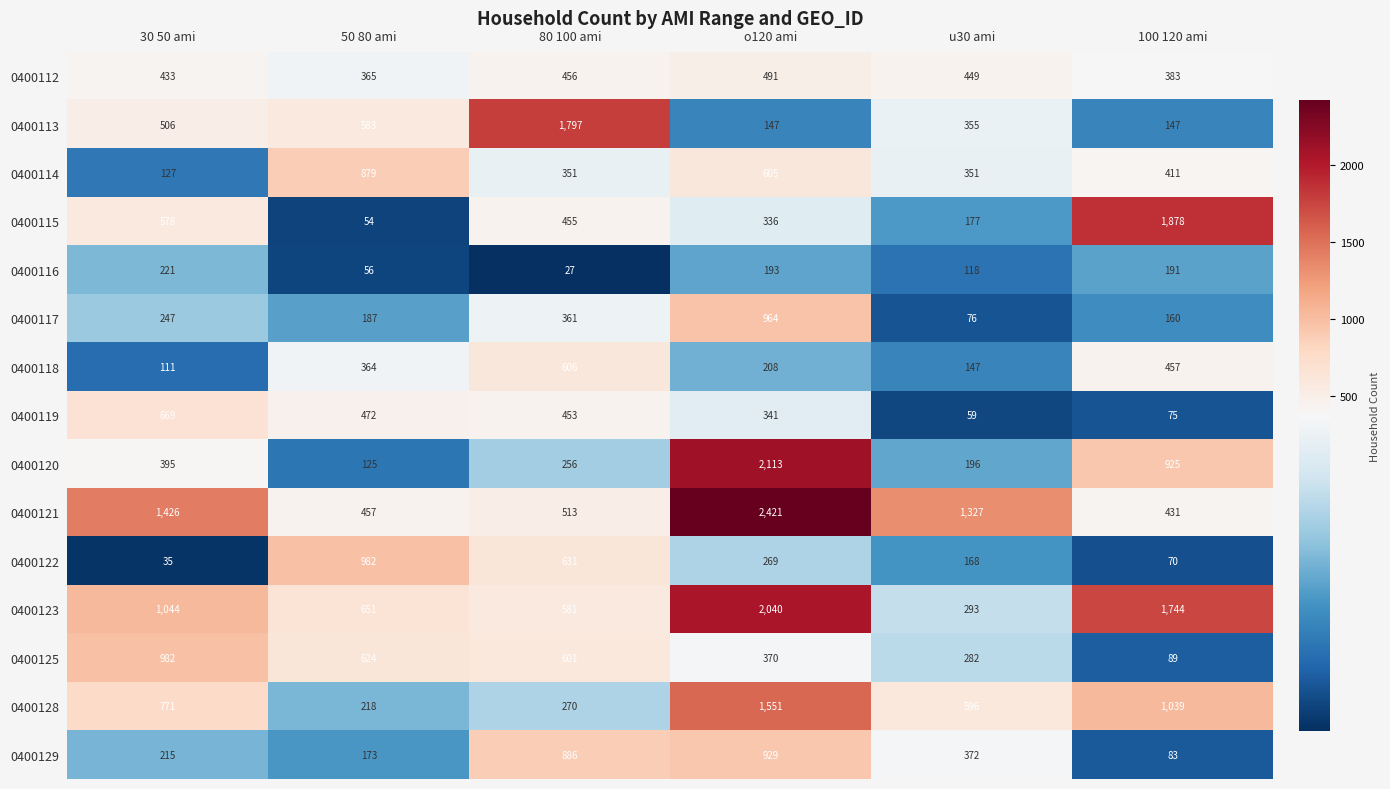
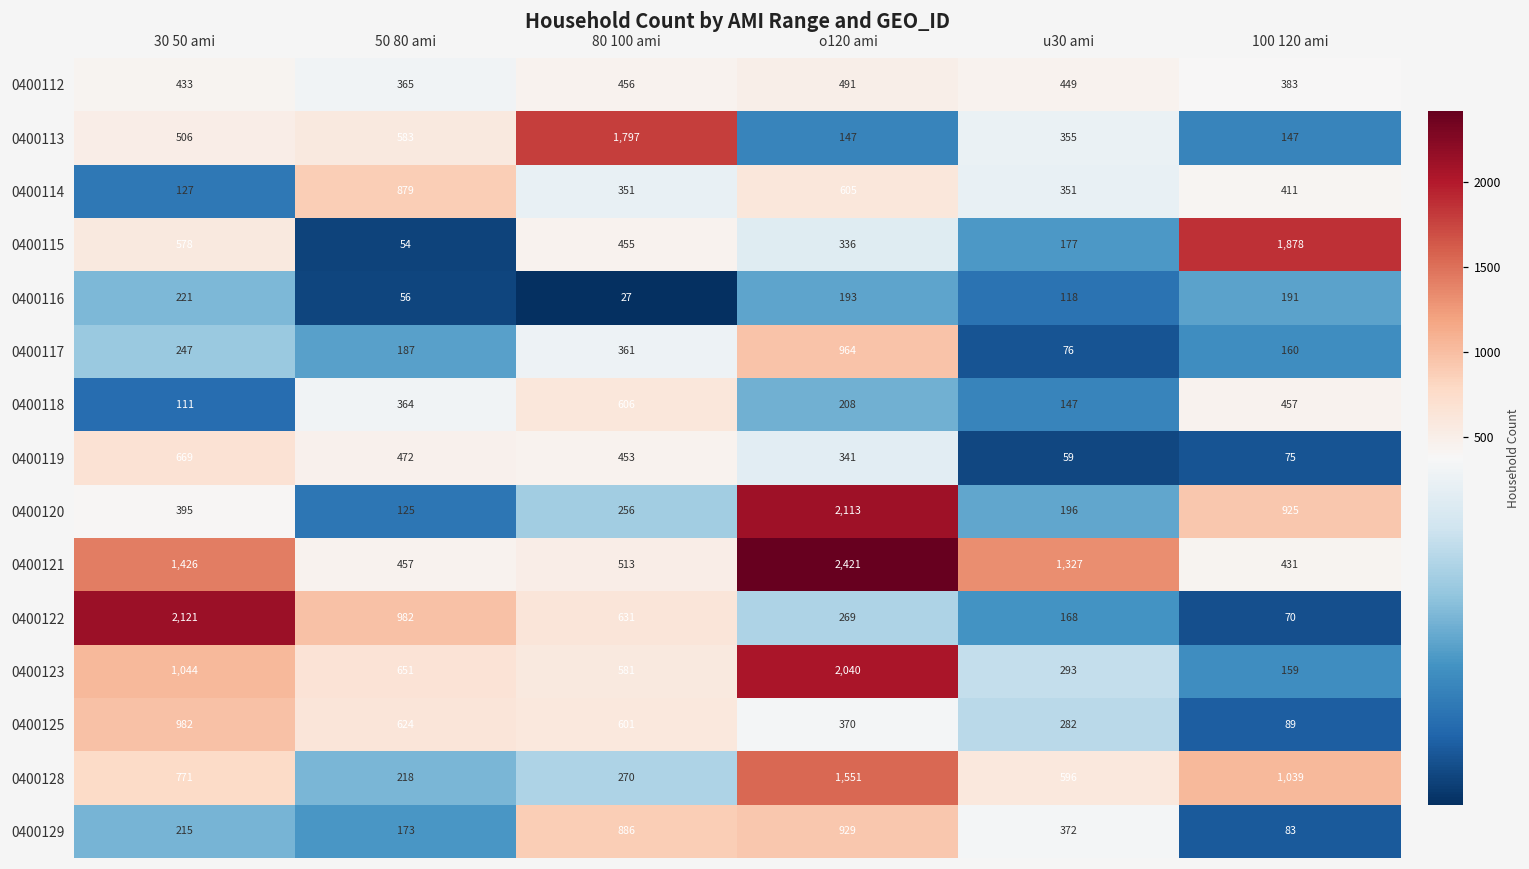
0400122, 30 50 ami: 35 -> 2,121
0400123, 100 120 ami: 1,744 -> 159
